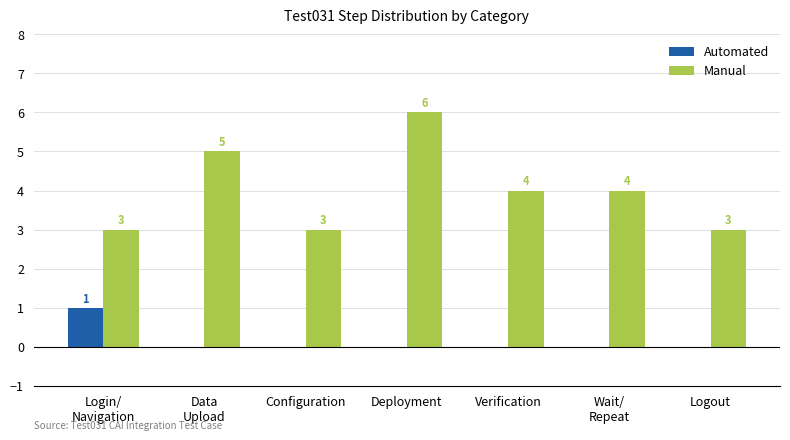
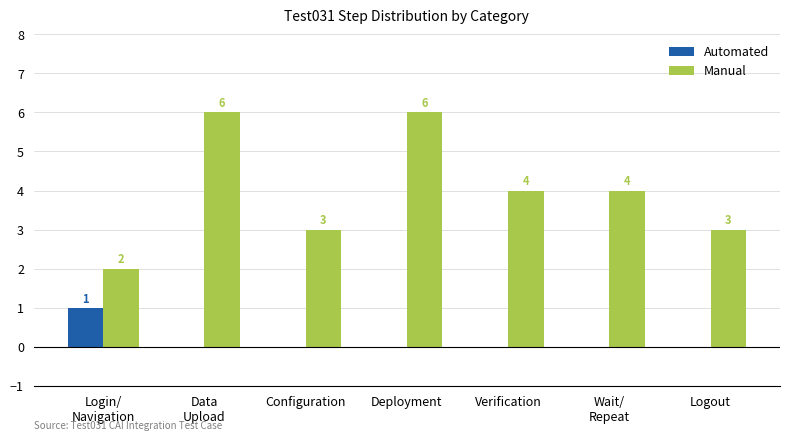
Manual, Login/ Navigation: 3 -> 2
Manual, Data Upload: 5 -> 6
